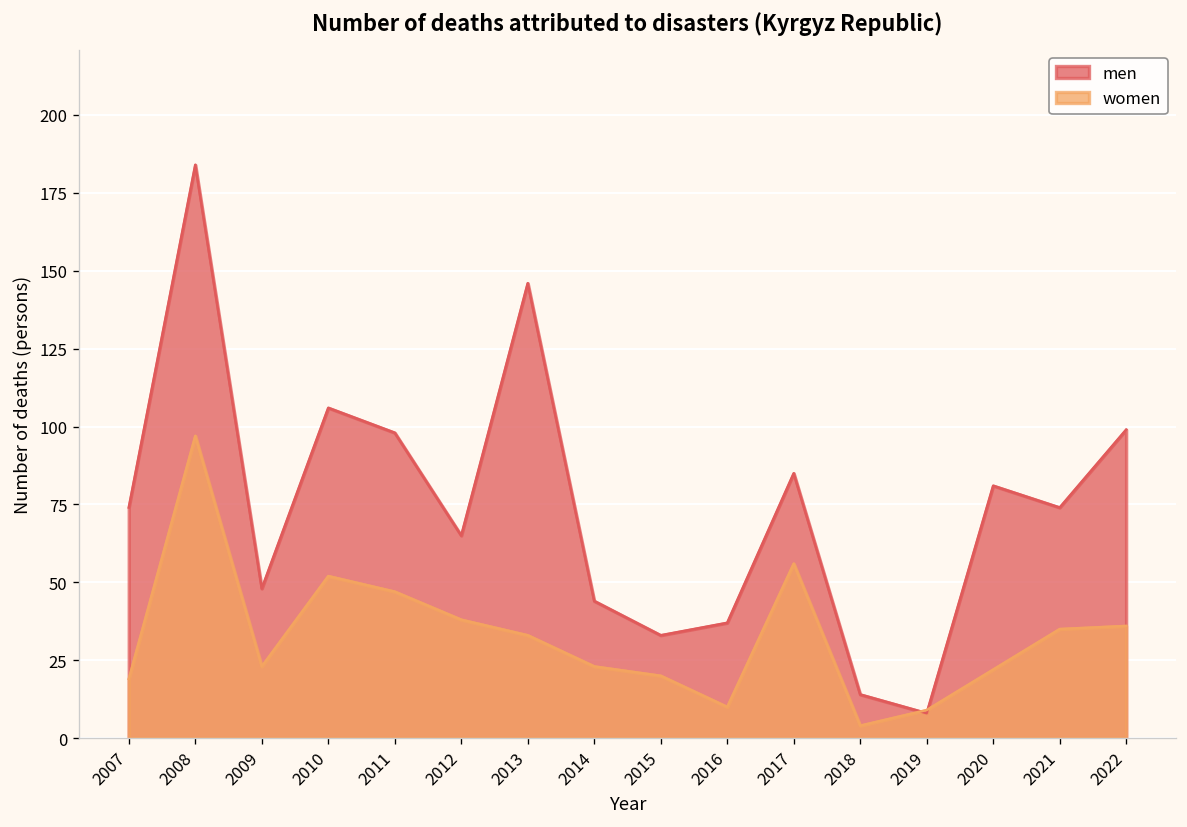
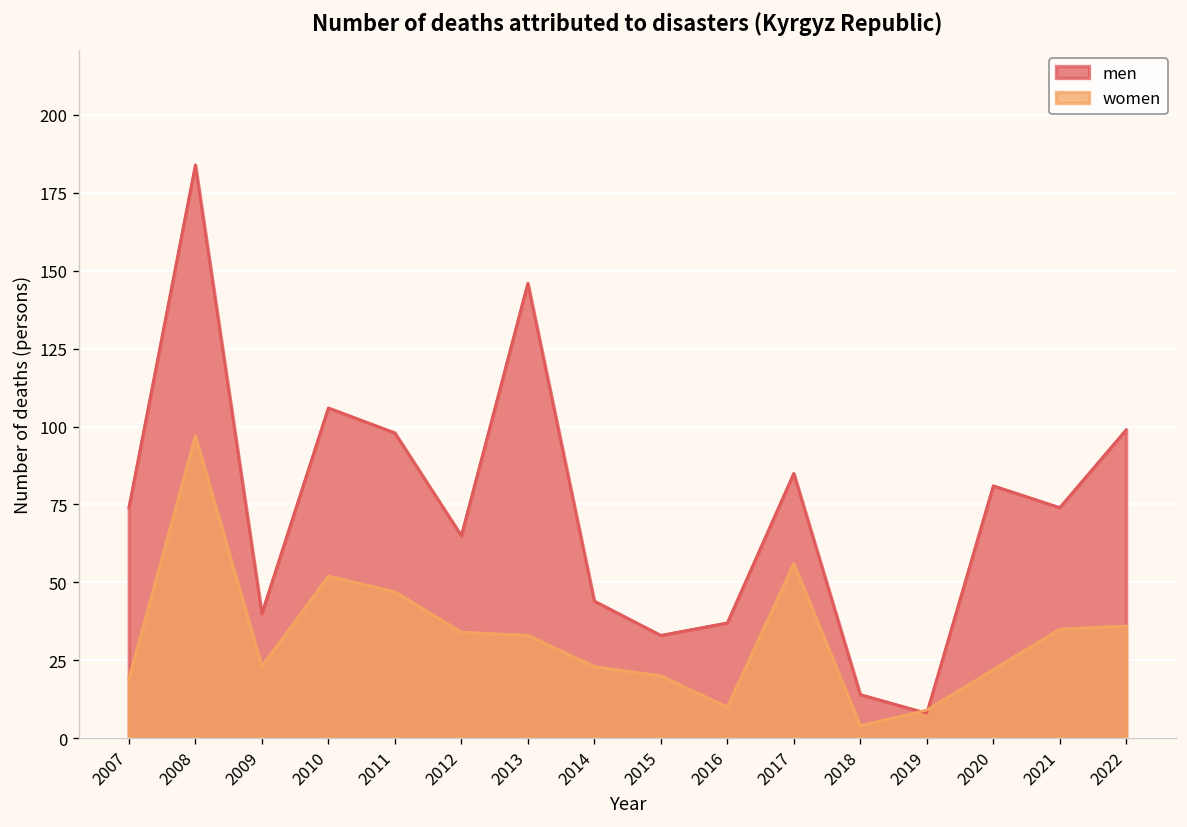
men, 2009: 48 -> 40
women, 2012: 38 -> 34
